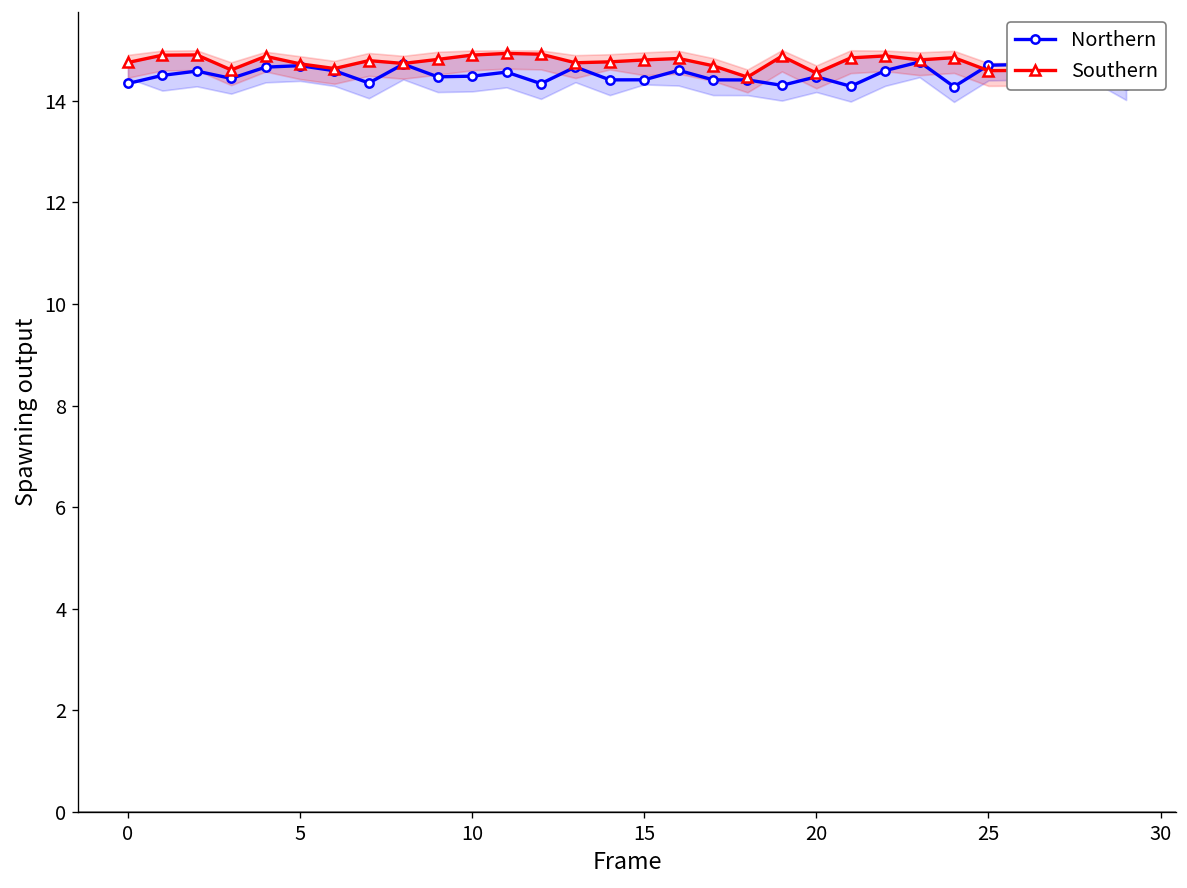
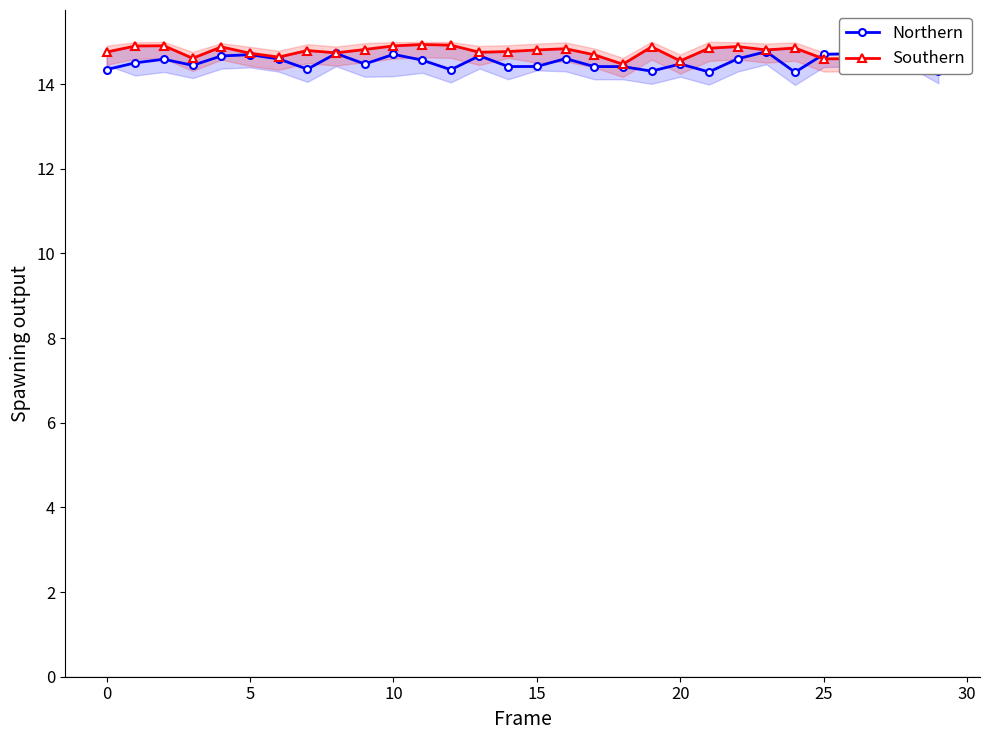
Northern, 10: 14.5 -> 14.7
